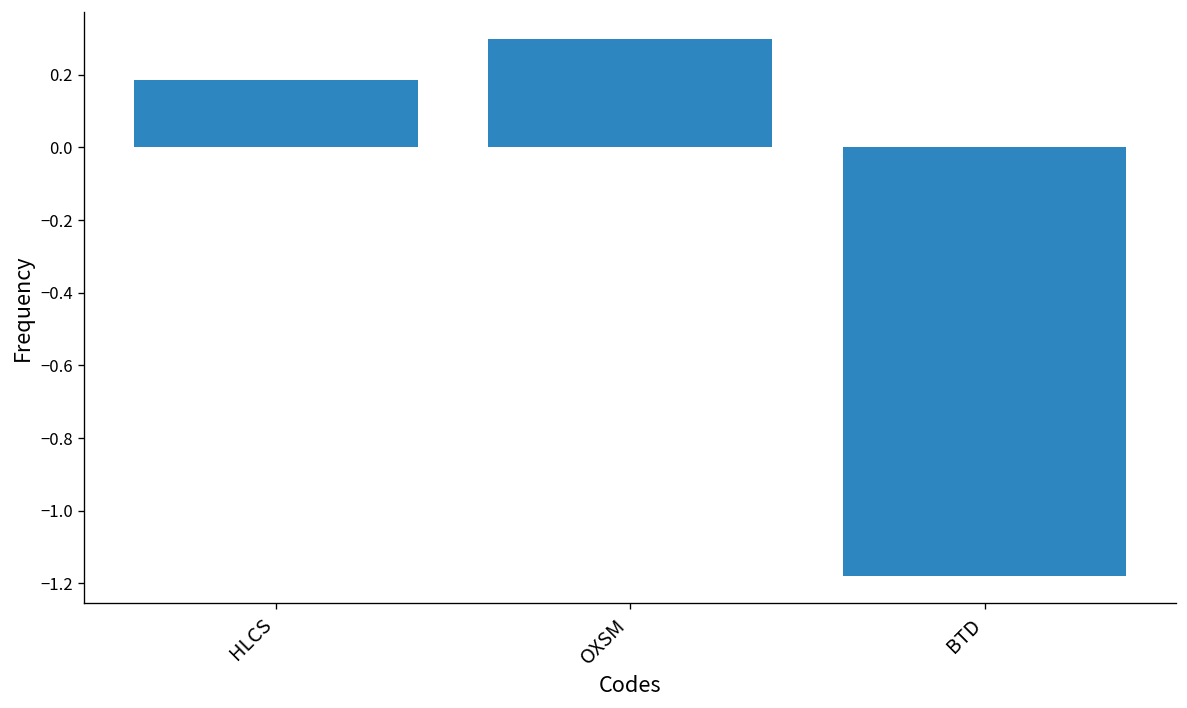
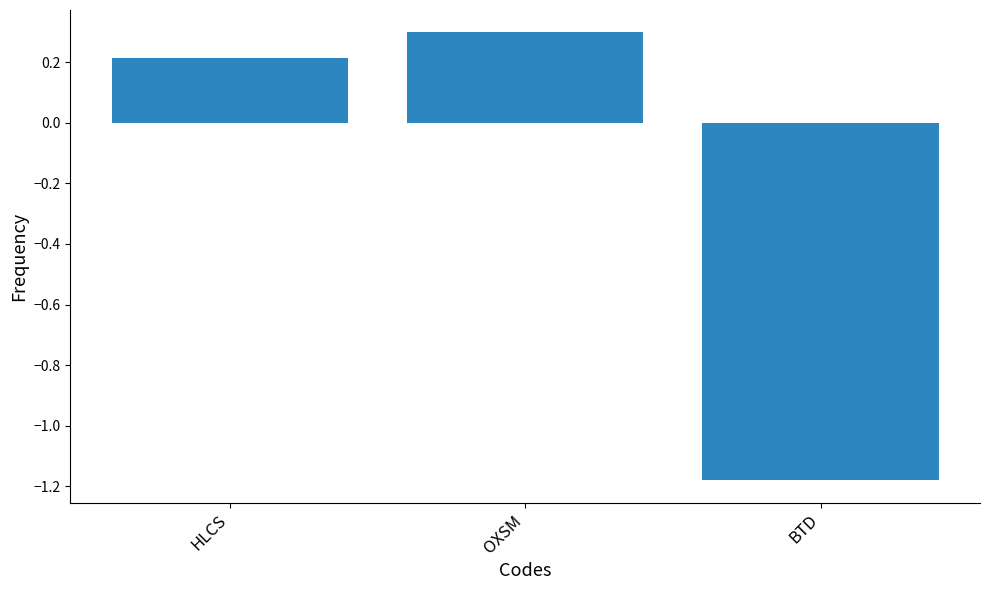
HLCS: 0.19 -> 0.21
